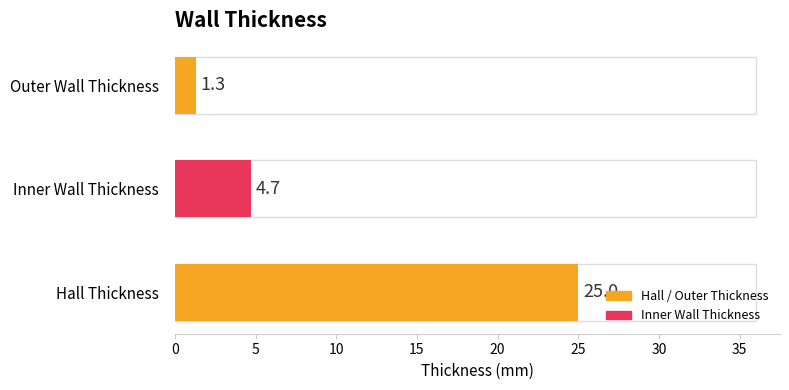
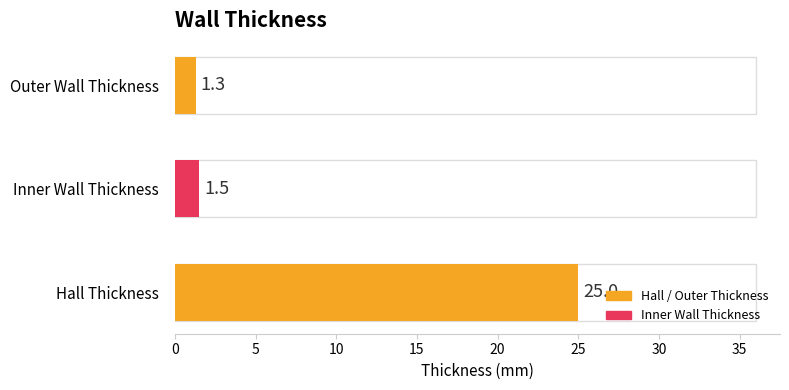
Inner Wall Thickness: 4.7 -> 1.5
